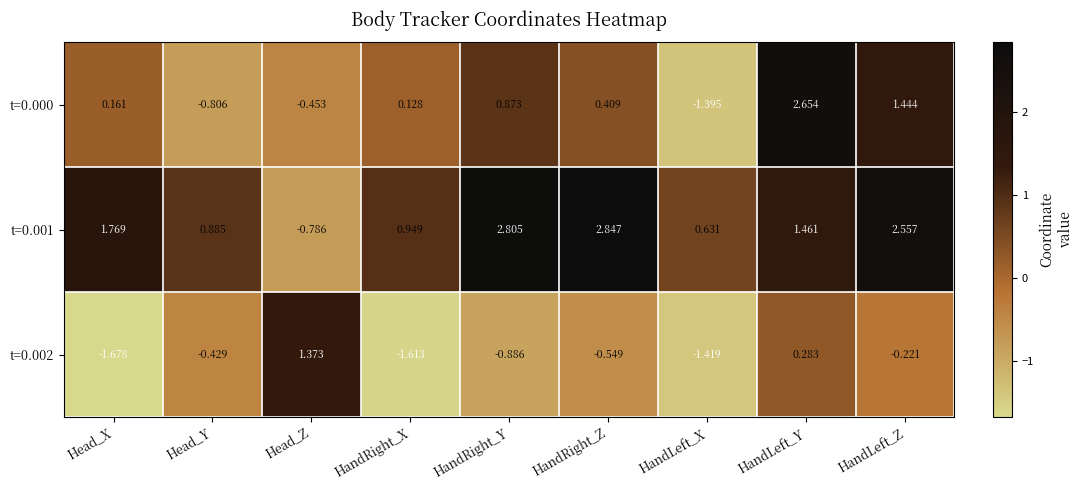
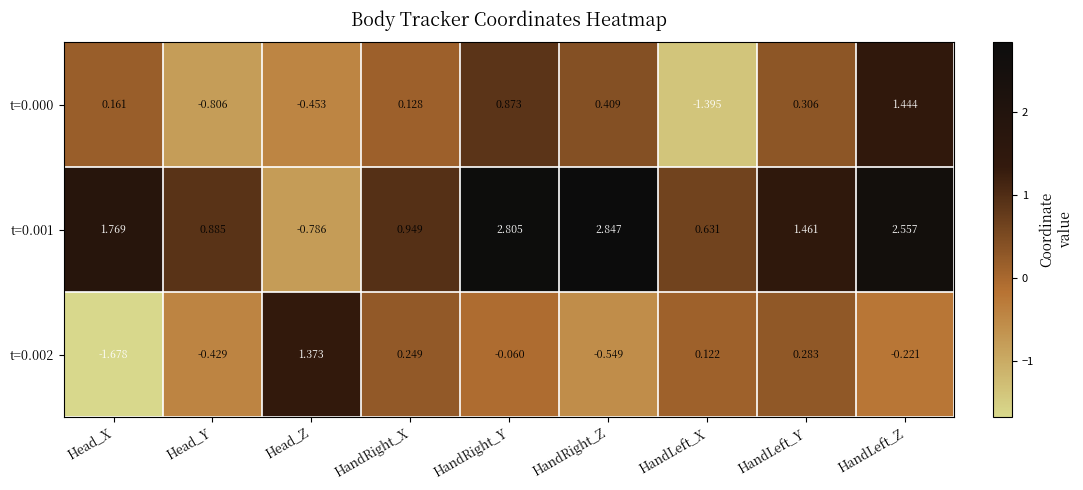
t=0.000, HandLeft_Y: 2.654 -> 0.306
t=0.002, HandRight_X: -1.613 -> 0.249
t=0.002, HandRight_Y: -0.886 -> -0.060
t=0.002, HandLeft_X: -1.419 -> 0.122
